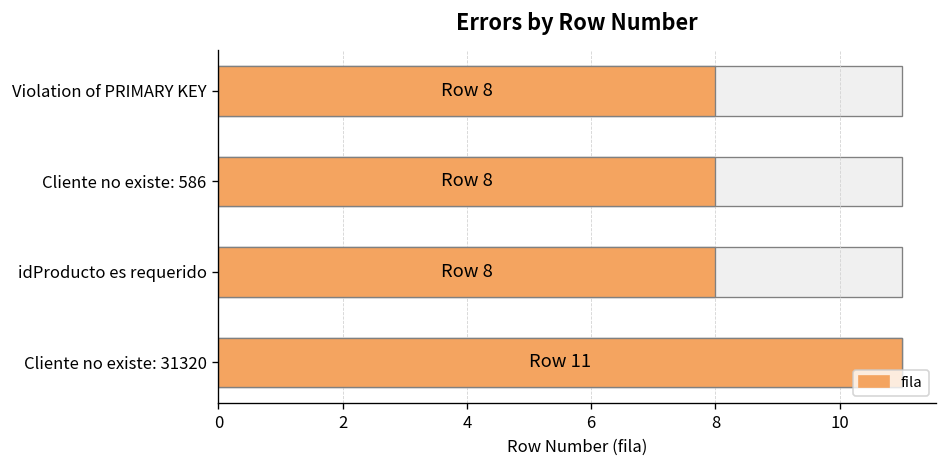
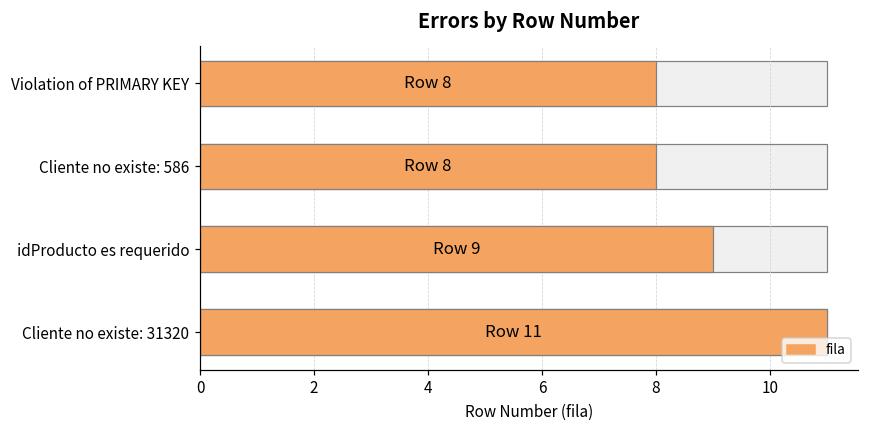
fila, idProducto es requerido: 8 -> 9
